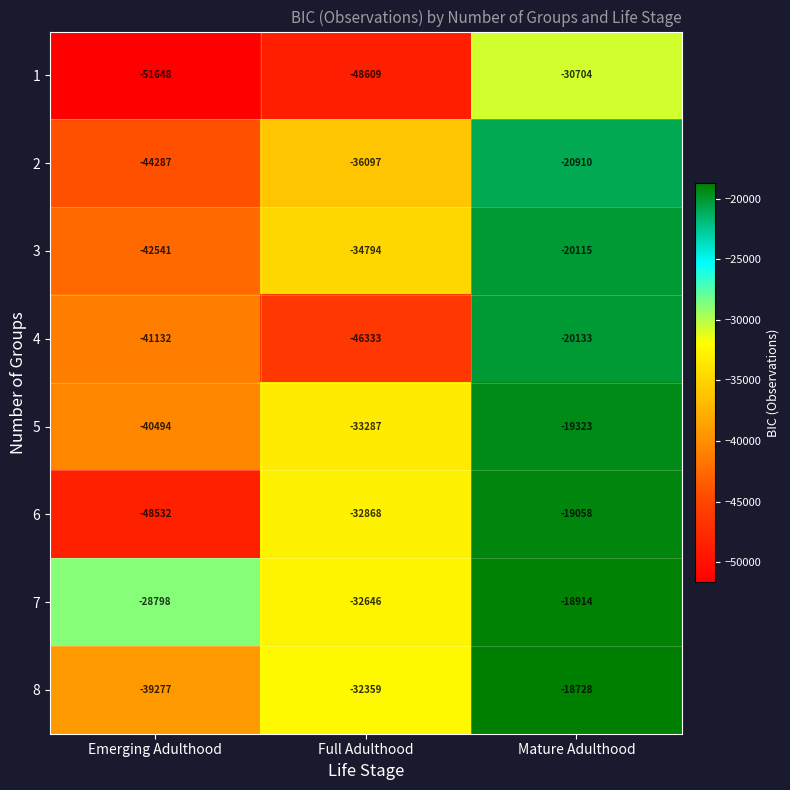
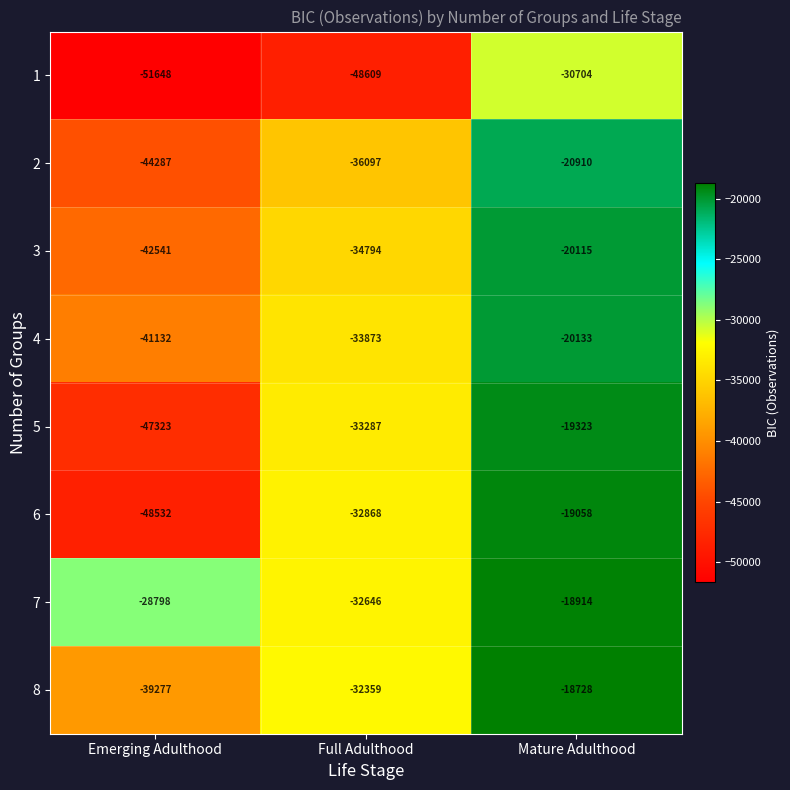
4, Full Adulthood: -46333 -> -33873
5, Emerging Adulthood: -40494 -> -47323
